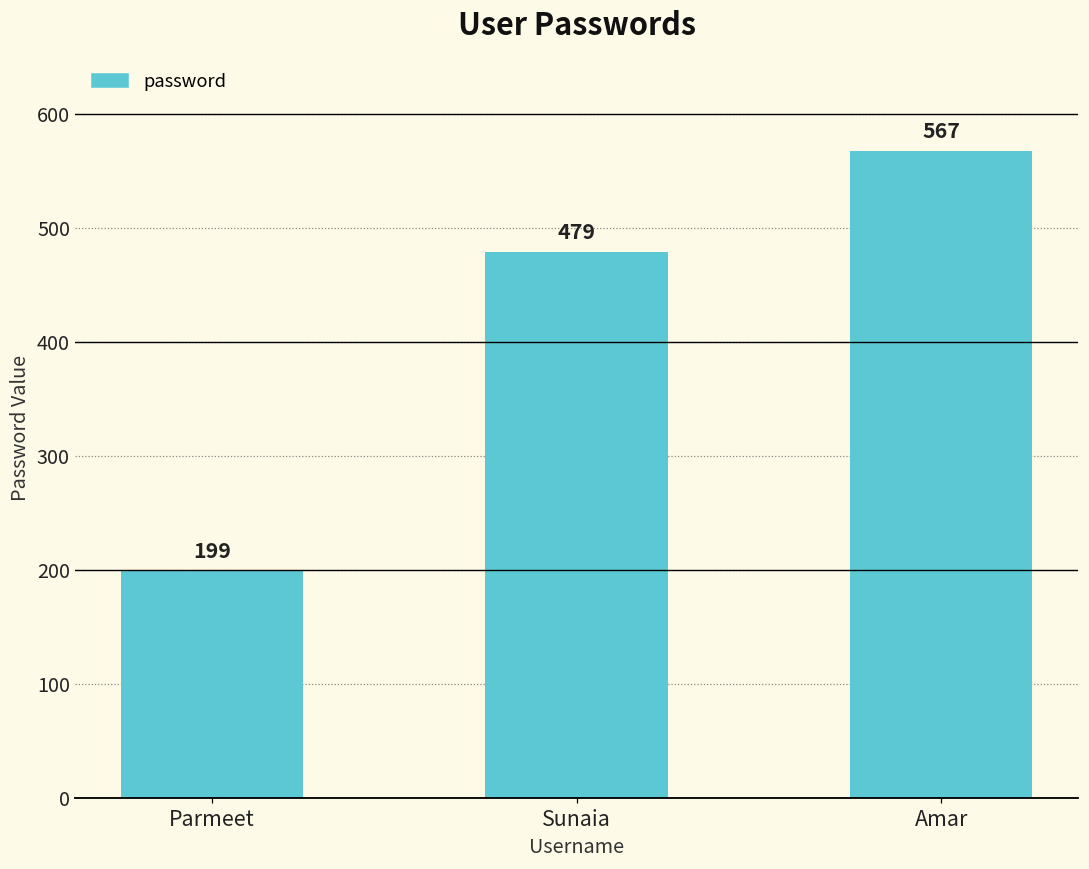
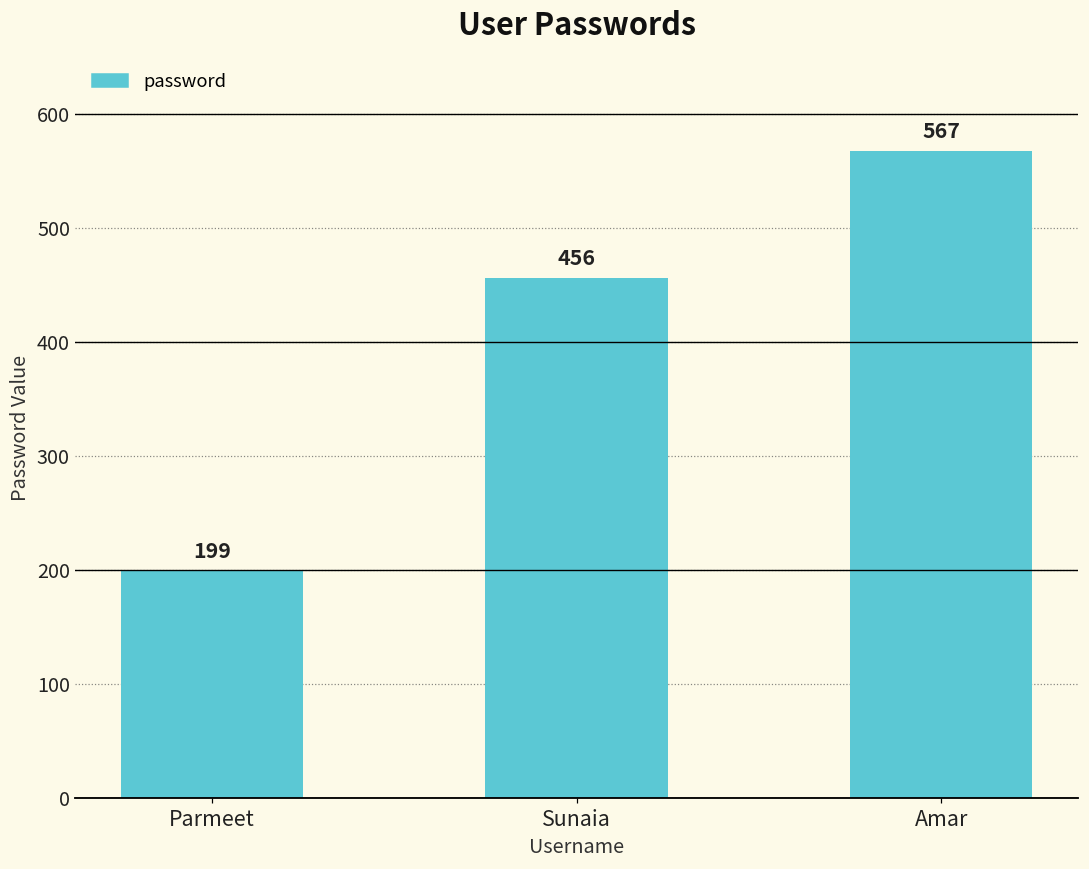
Sunaia: 479 -> 456
